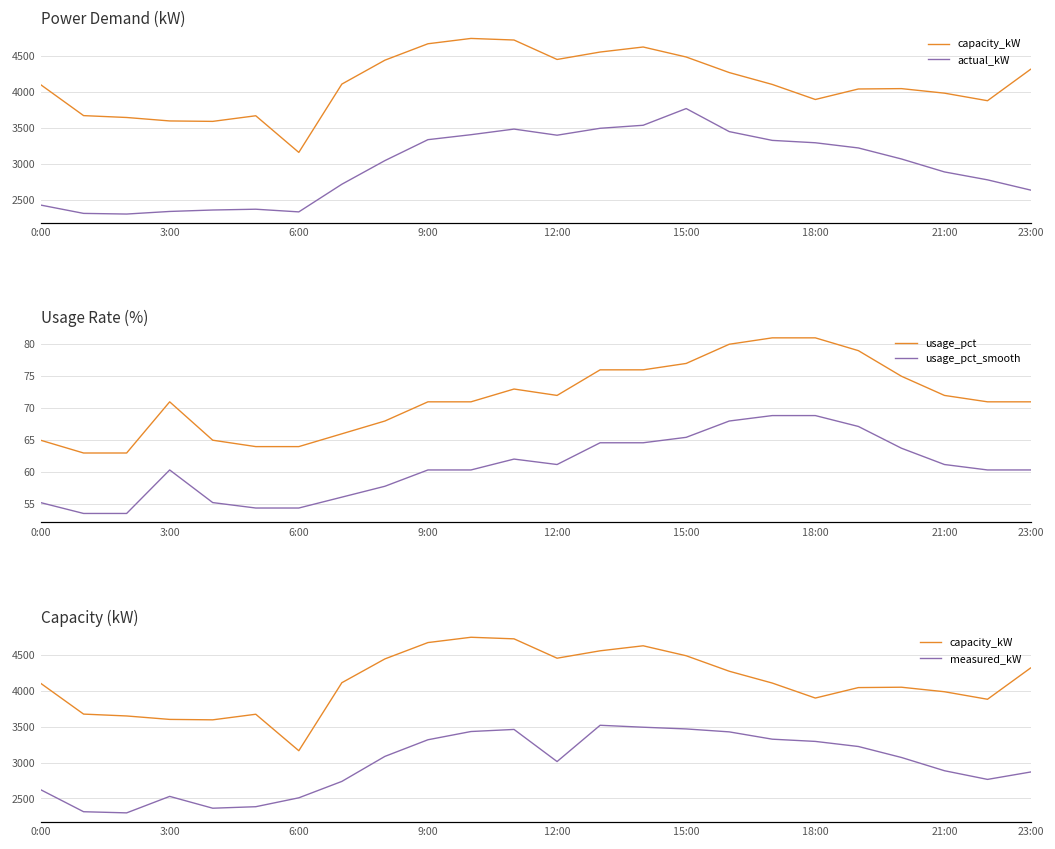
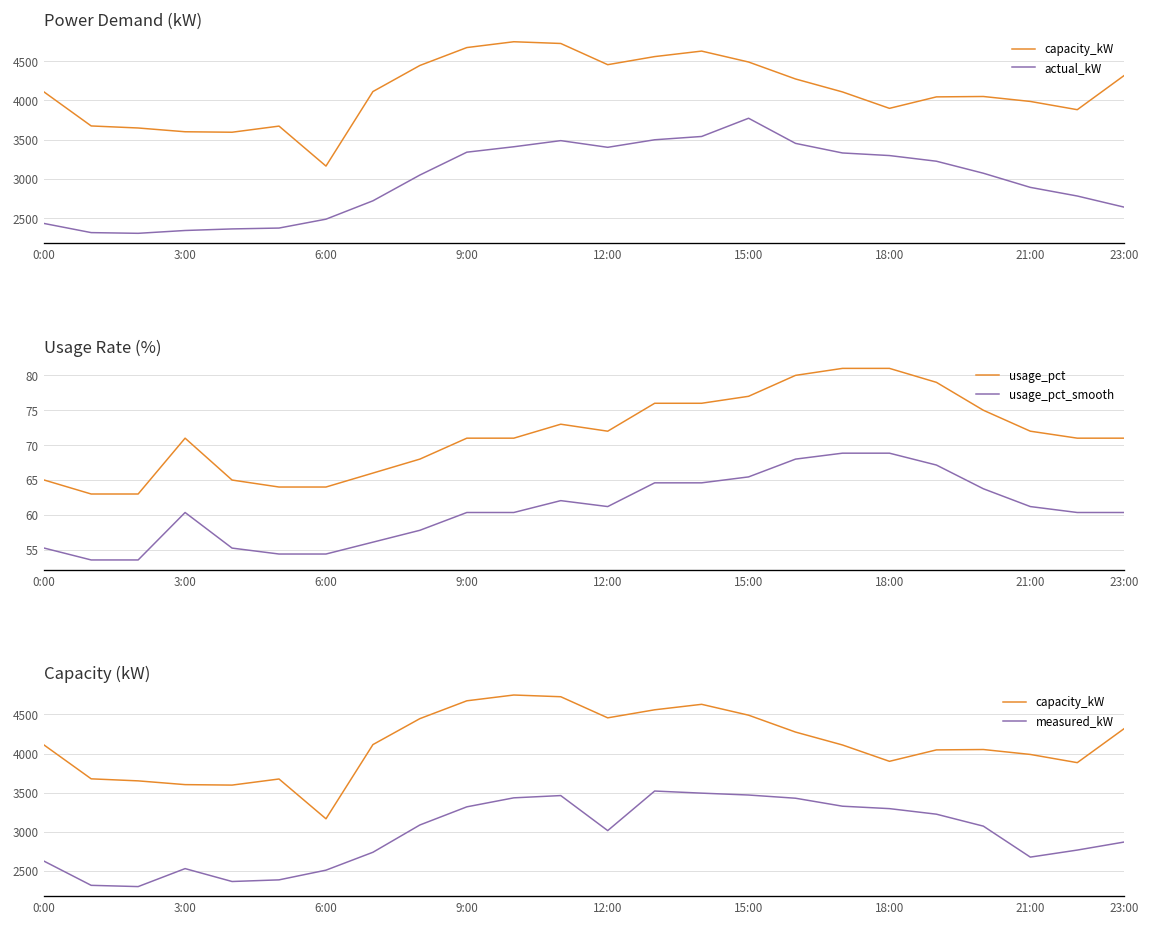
Power Demand (kW), actual_kW, 6:00: 2300 -> 2500
Capacity (kW), measured_kW, 21:00: 2900 -> 2700
